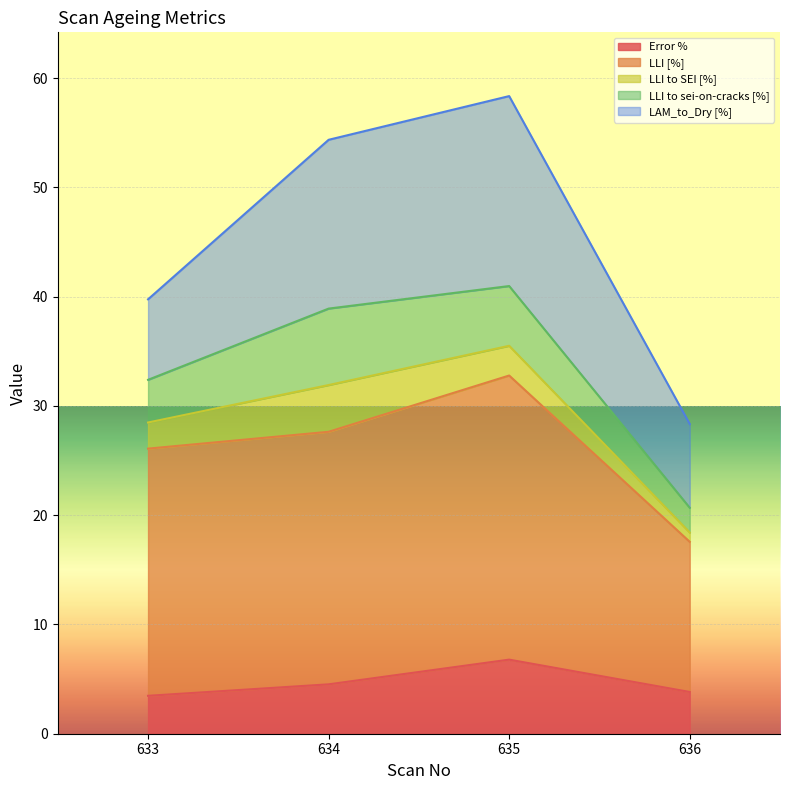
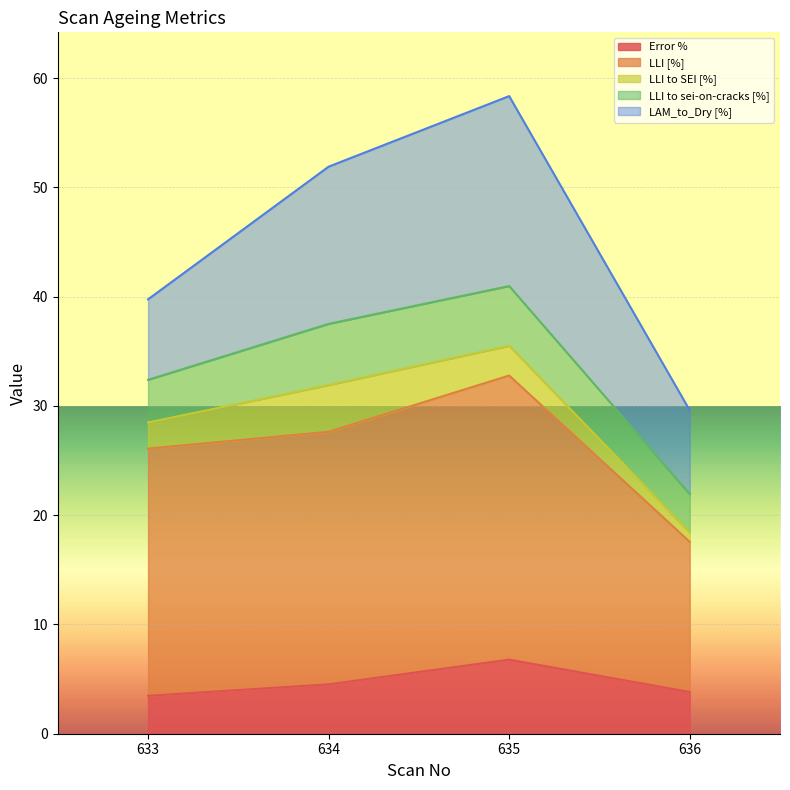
LLI to sei-on-cracks [%], 634: 7.0 -> 5.6
LAM_to_Dry [%], 634: 15.4 -> 14.4
LLI to sei-on-cracks [%], 636: 2.3 -> 3.5
